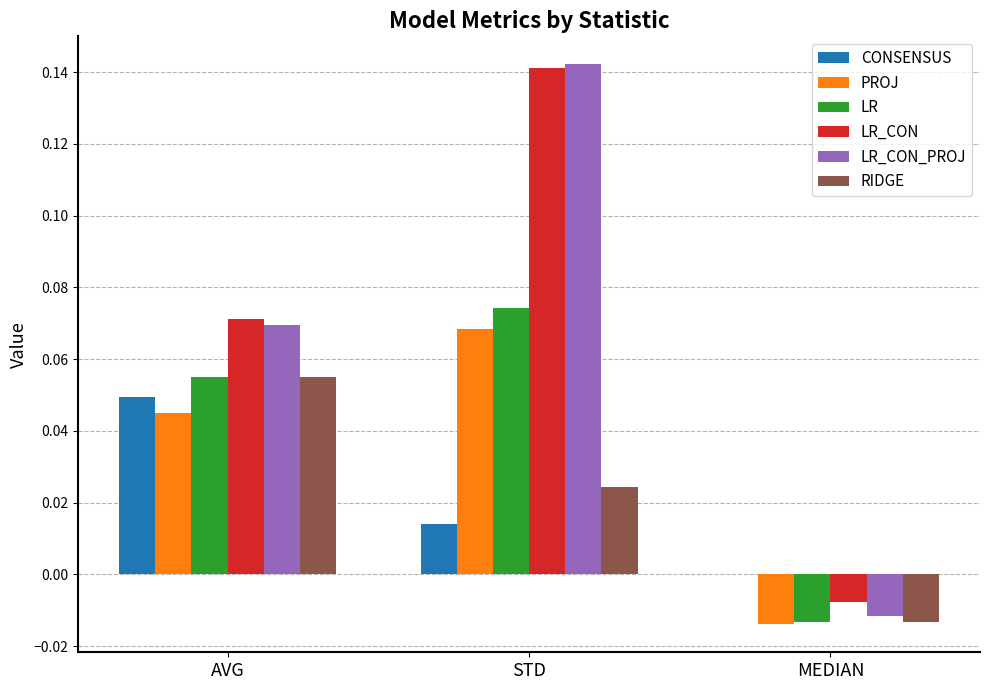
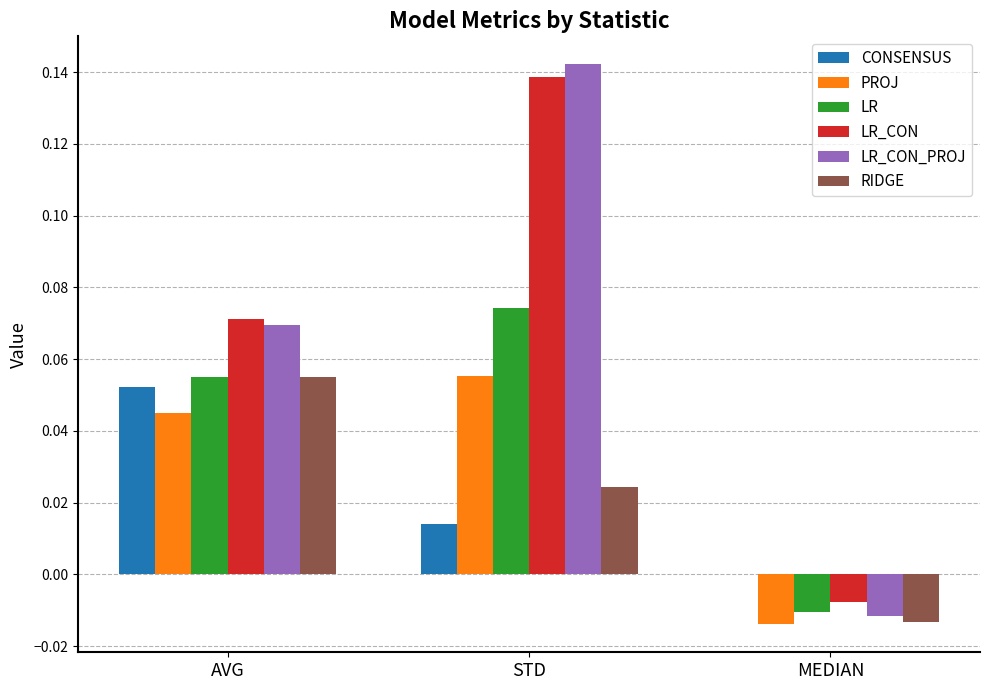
CONSENSUS, AVG: 0.049 -> 0.052
PROJ, STD: 0.068 -> 0.055
LR_CON, STD: 0.141 -> 0.139
LR, MEDIAN: -0.013 -> -0.011
